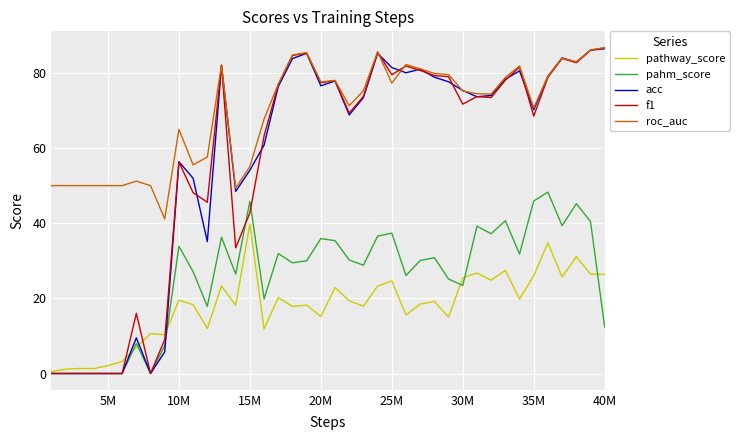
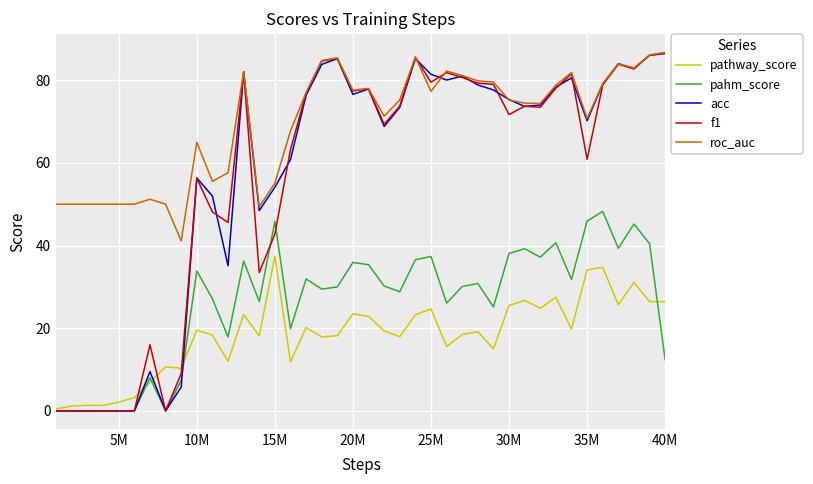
pathway_score, 15M: 40 -> 37
pathway_score, 20M: 15 -> 23
pahm_score, 30M: 23 -> 38
pathway_score, 35M: 26 -> 34
f1, 35M: 69 -> 61
